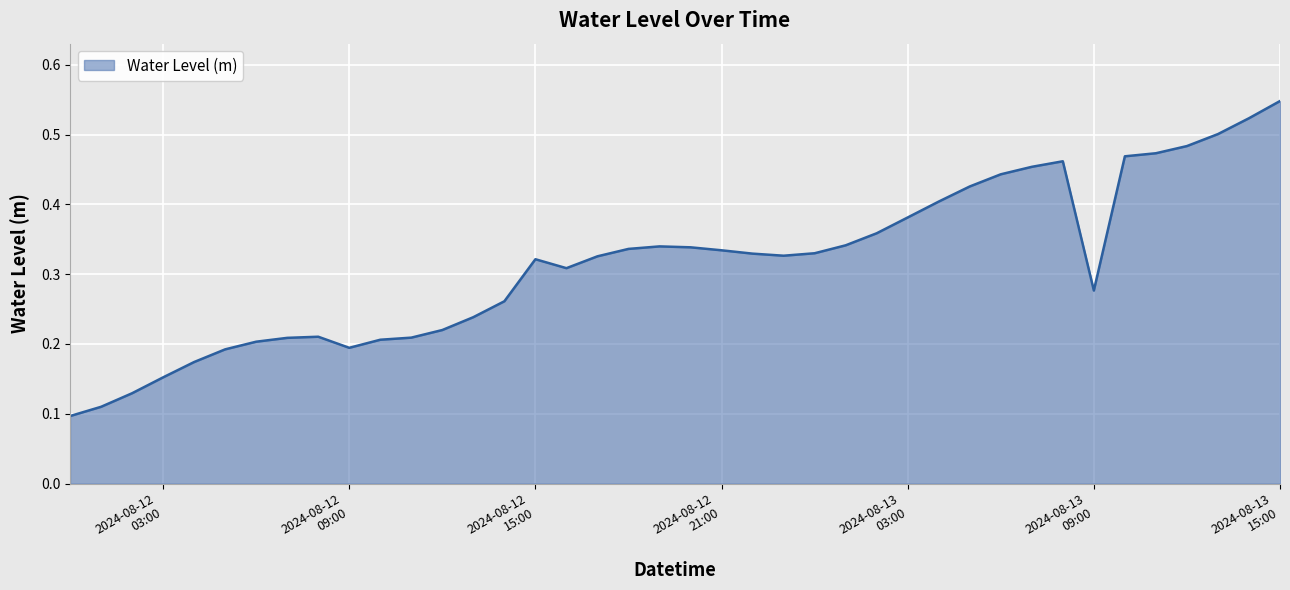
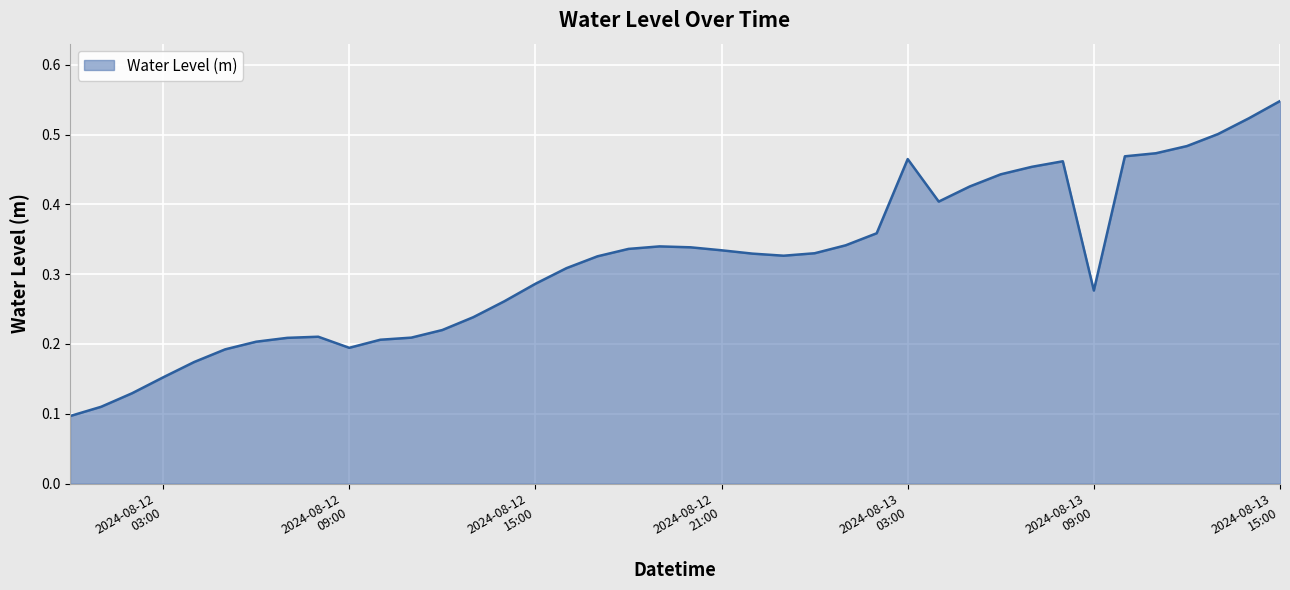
2024-08-12 15:00: 0.32 -> 0.29
2024-08-13 03:00: 0.38 -> 0.47
